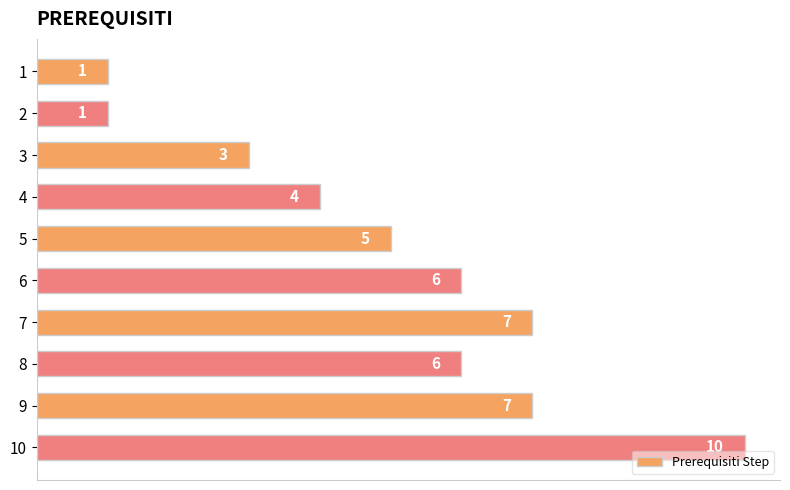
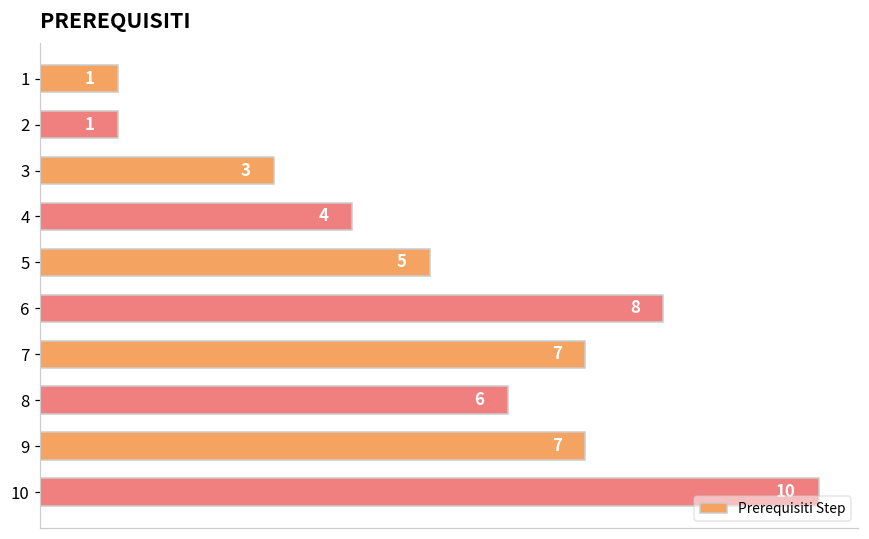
6: 6 -> 8
